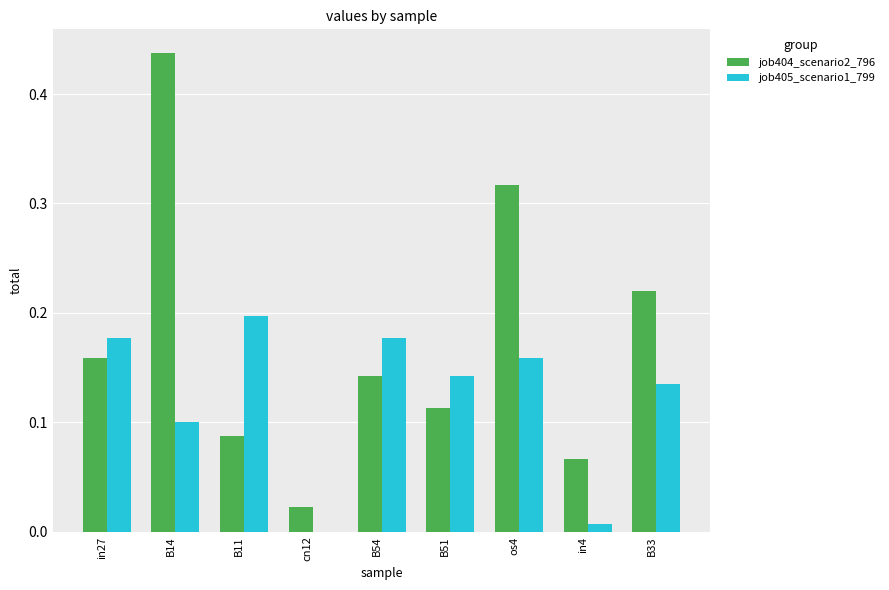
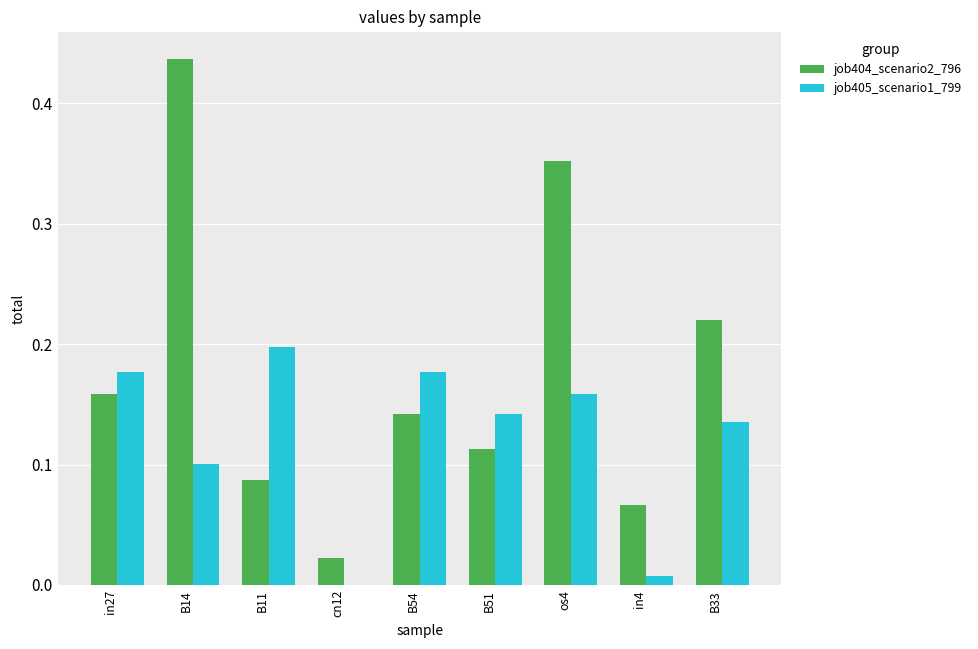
job404_scenario2_796, os4: 0.317 -> 0.352
